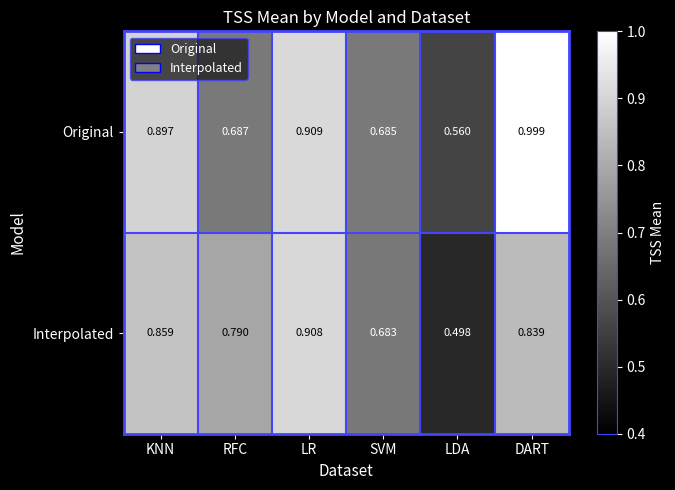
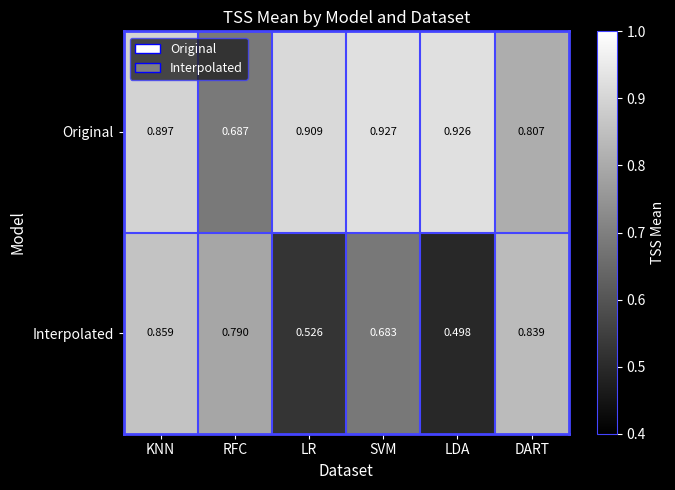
Original, SVM: 0.685 -> 0.927
Original, LDA: 0.560 -> 0.926
Original, DART: 0.999 -> 0.807
Interpolated, LR: 0.908 -> 0.526
